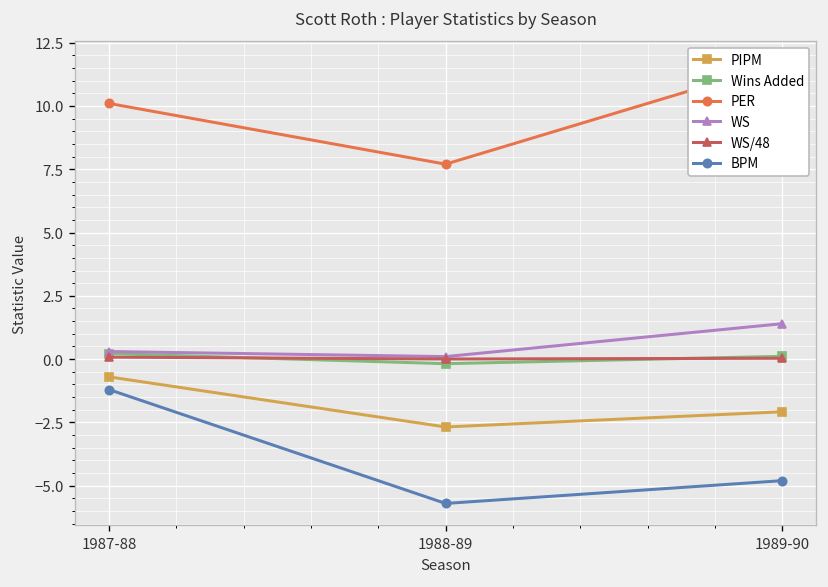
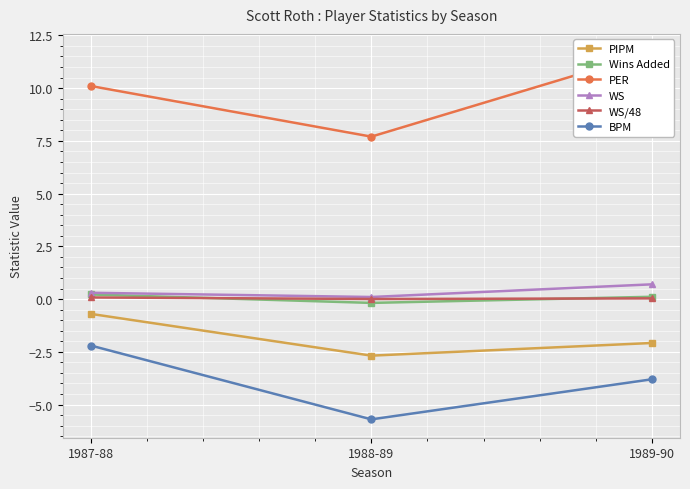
BPM, 1987-88: -1.2 -> -2.2
WS, 1989-90: 1.4 -> 0.7
BPM, 1989-90: -4.8 -> -3.8
